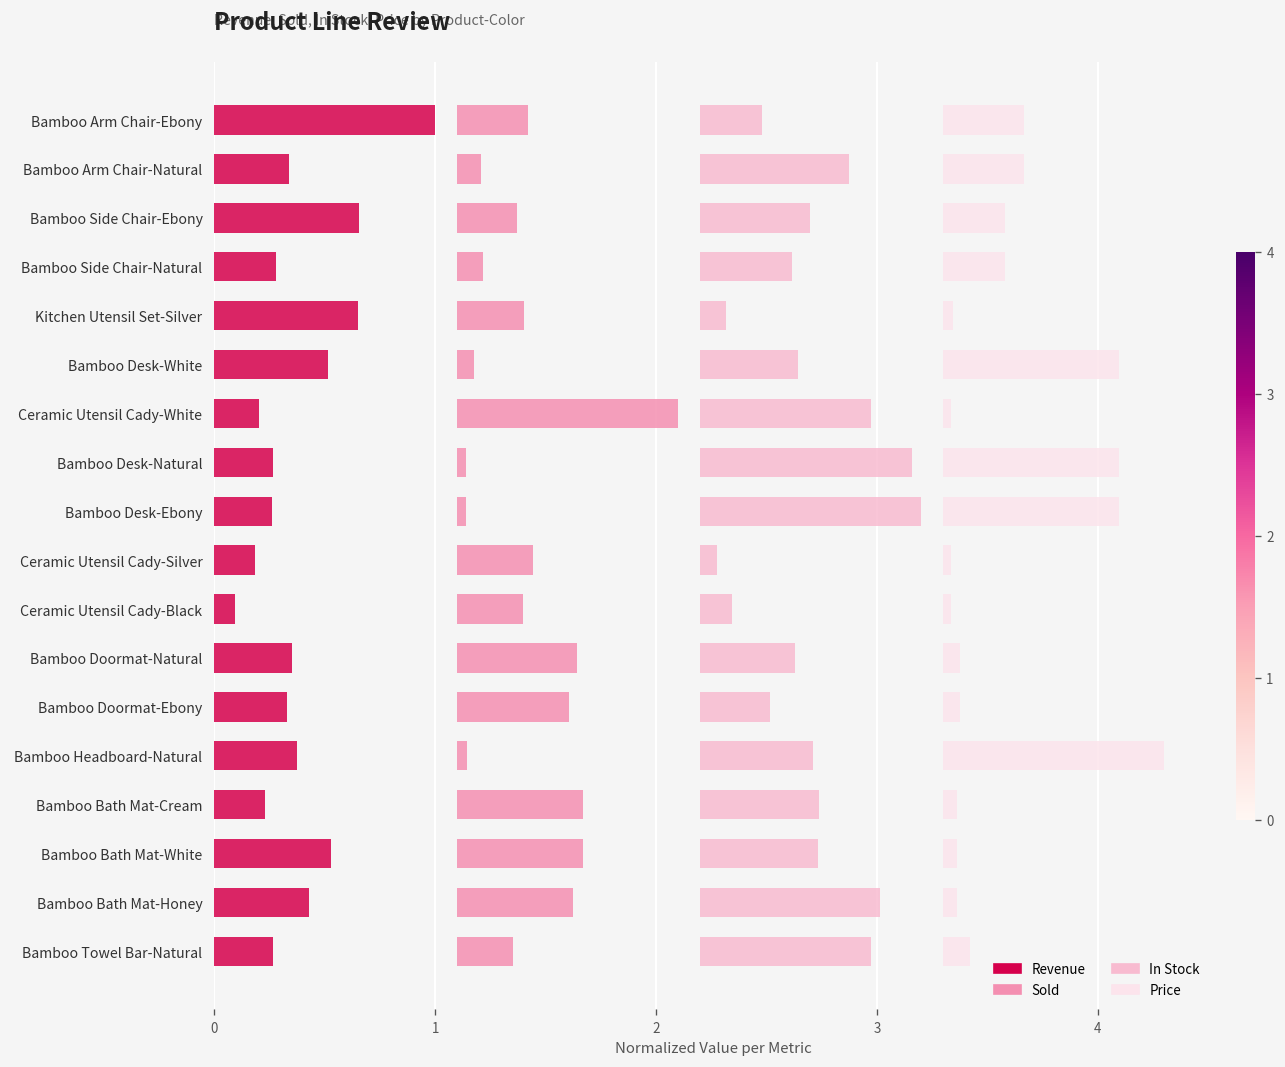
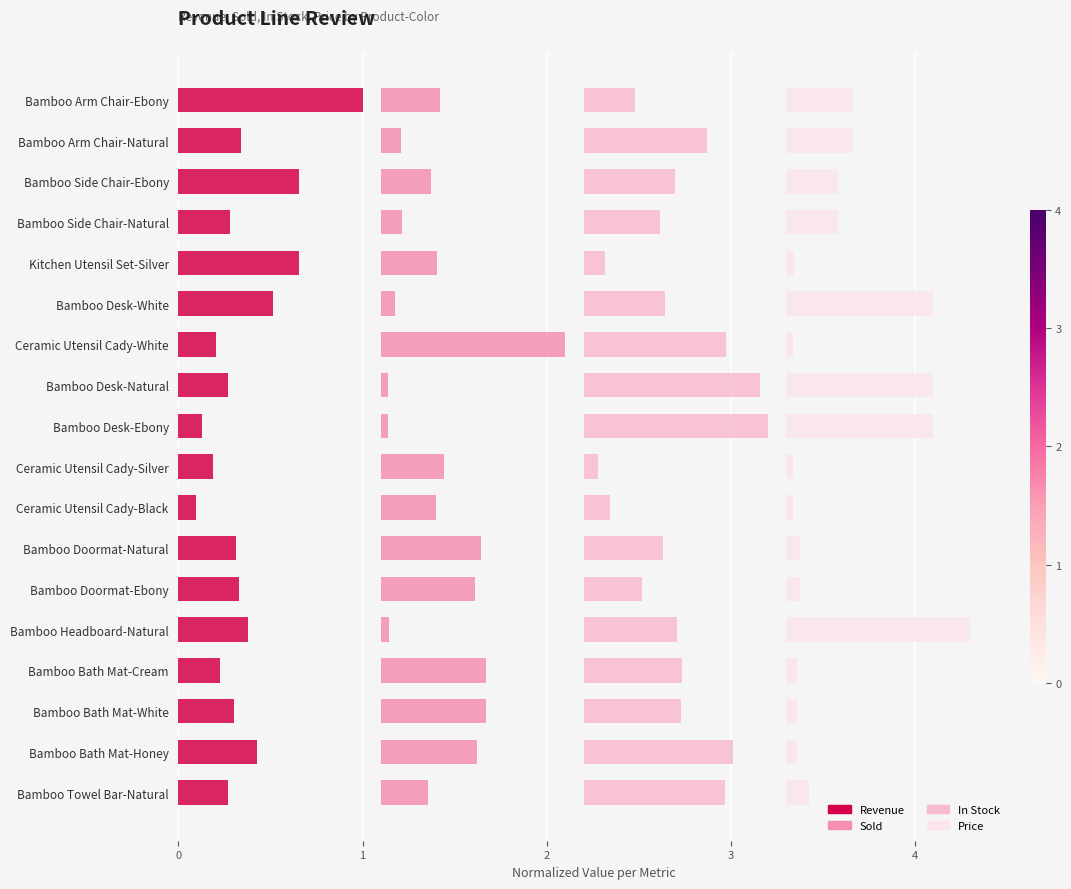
Revenue, Bamboo Desk-Ebony: 0.26 -> 0.13
Revenue, Bamboo Doormat-Natural: 0.35 -> 0.31
Revenue, Bamboo Bath Mat-White: 0.53 -> 0.30
